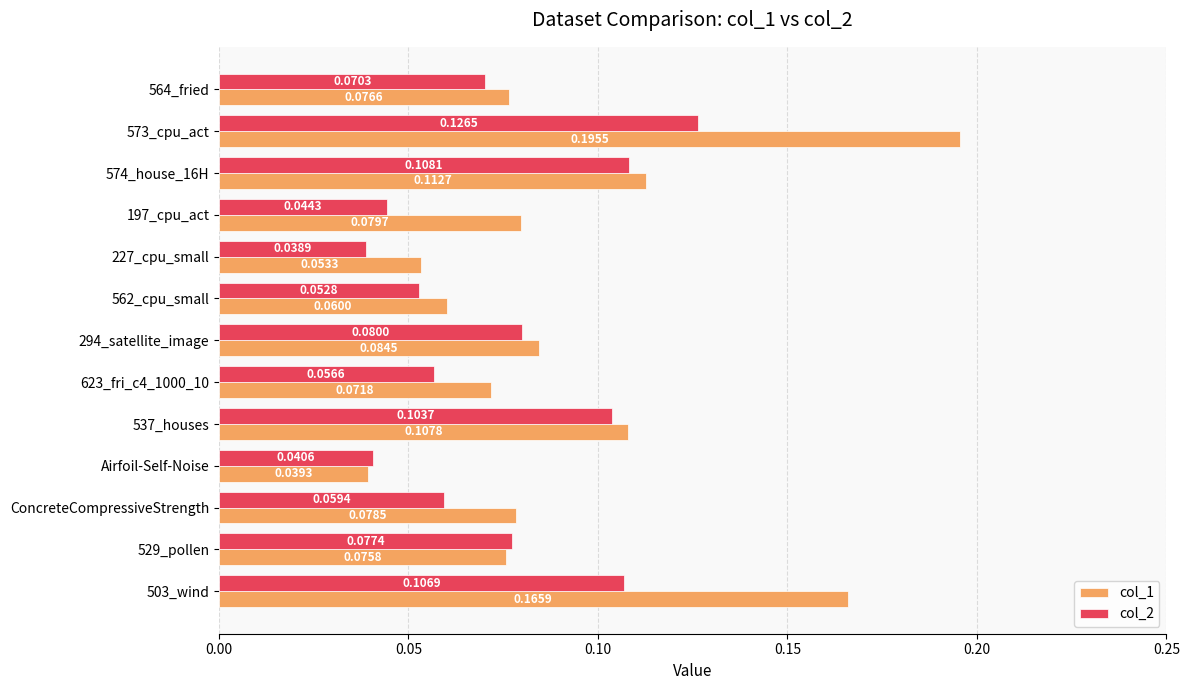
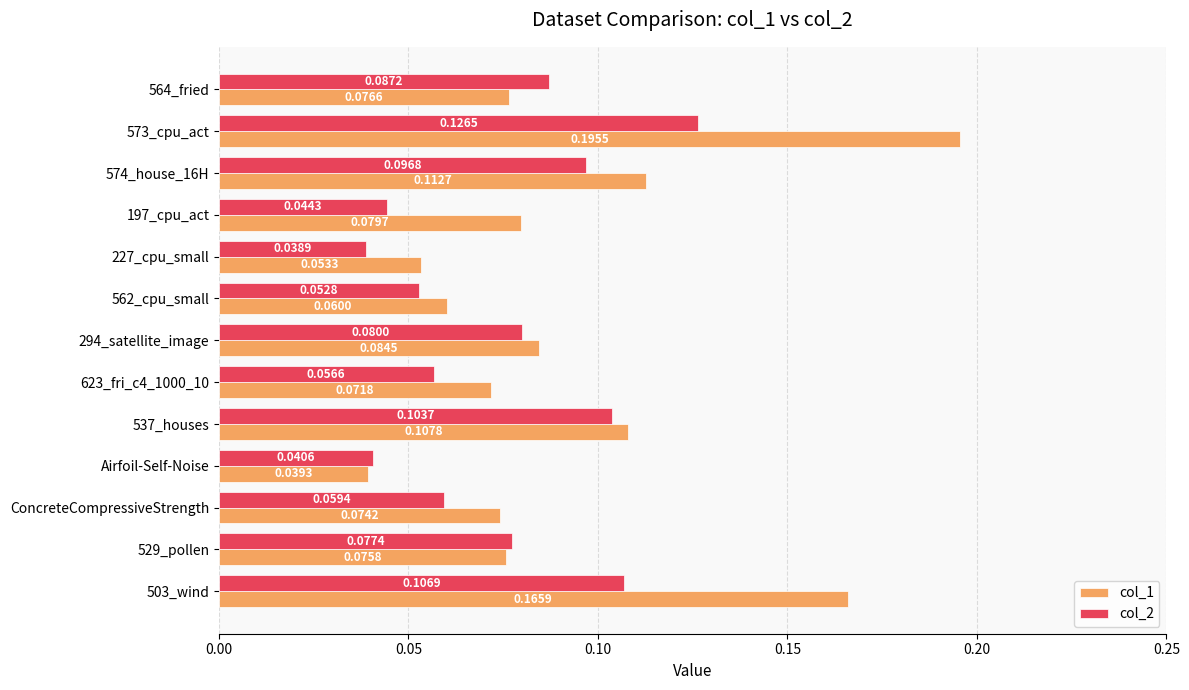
col_2, 564_fried: 0.0703 -> 0.0872
col_2, 574_house_16H: 0.1081 -> 0.0968
col_1, ConcreteCompressiveStrength: 0.0785 -> 0.0742
